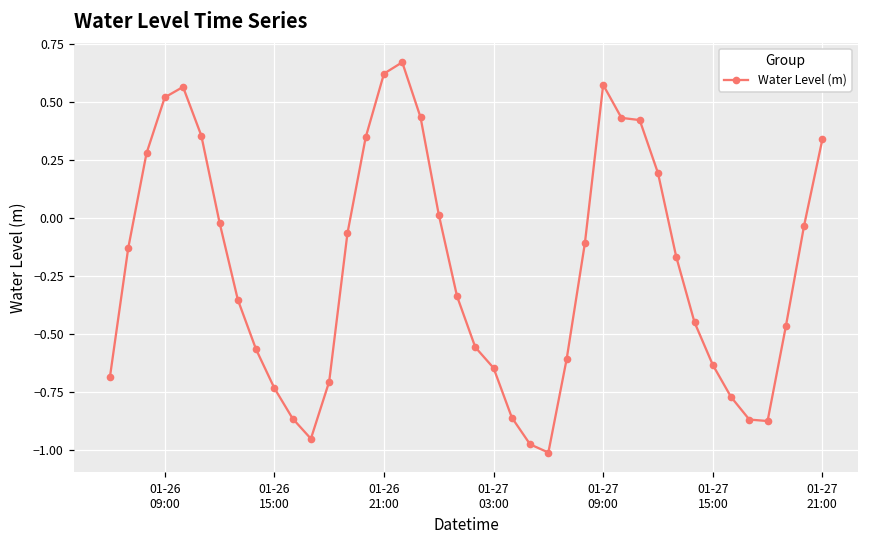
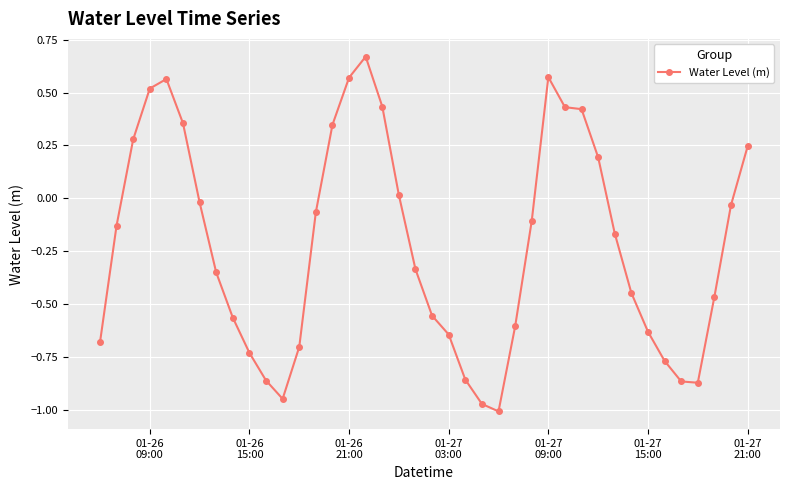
01-26 21:00: 0.62 -> 0.57
01-27 21:00: 0.34 -> 0.25
